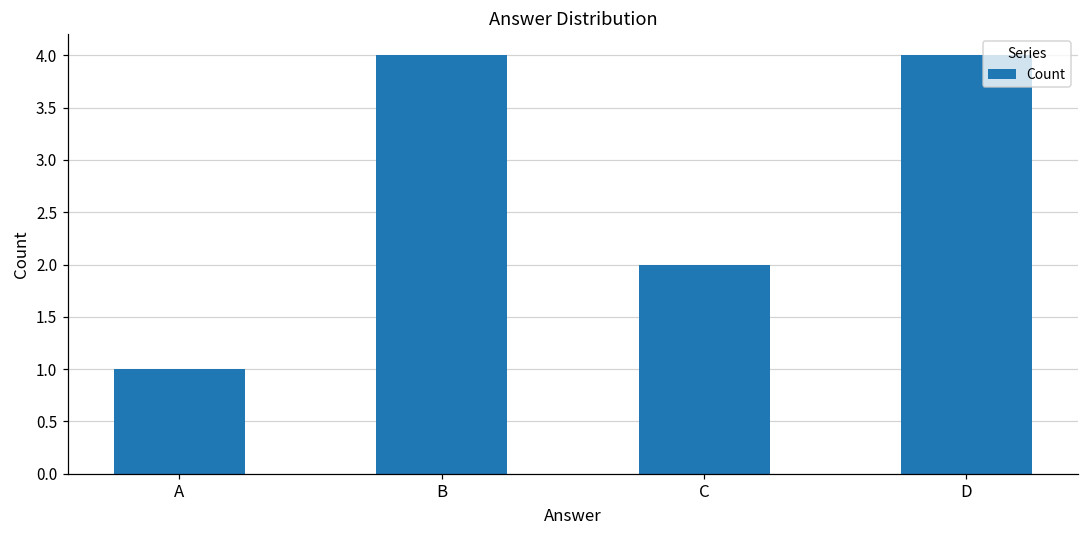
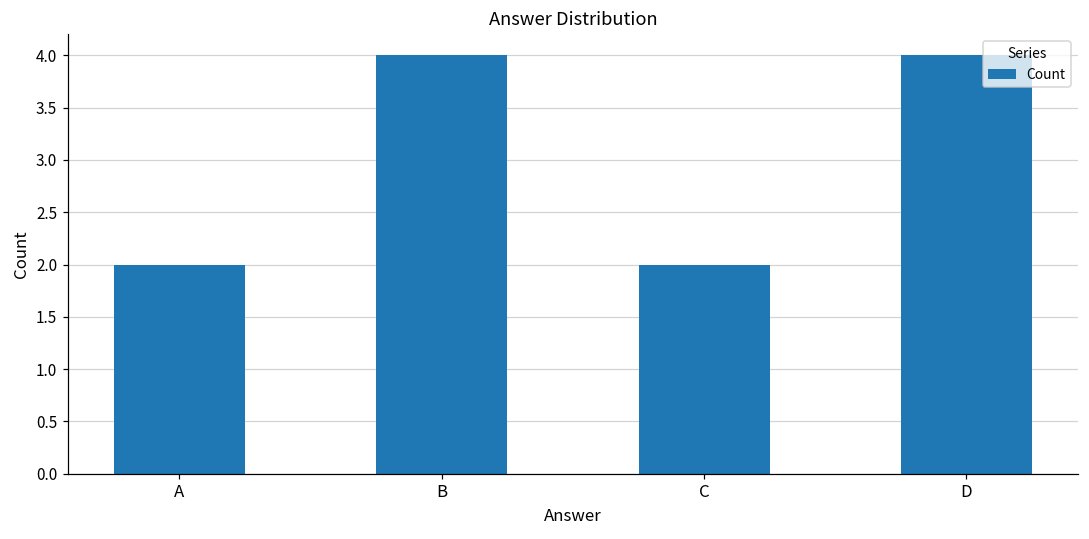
A: 1 -> 2
